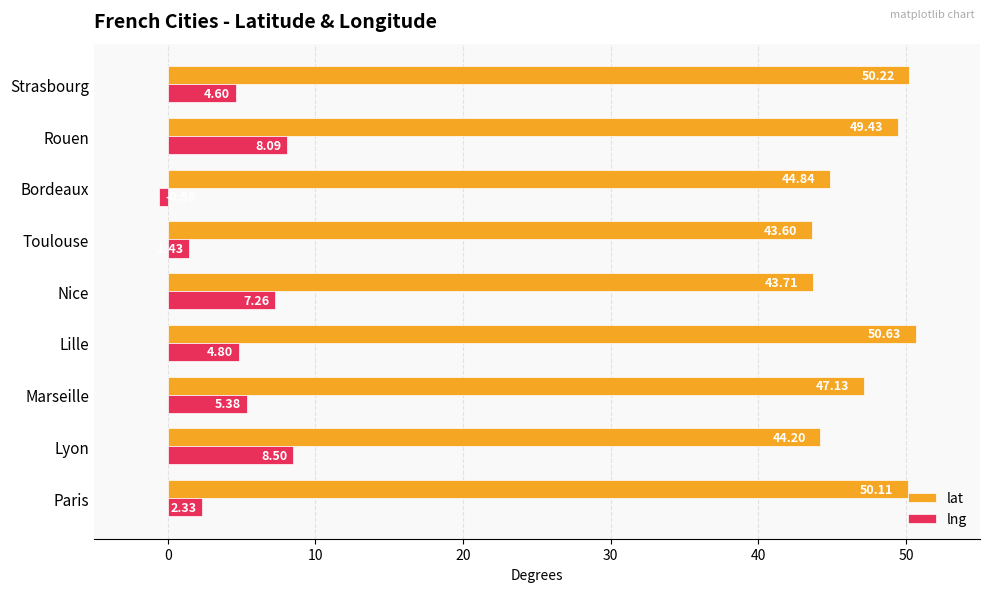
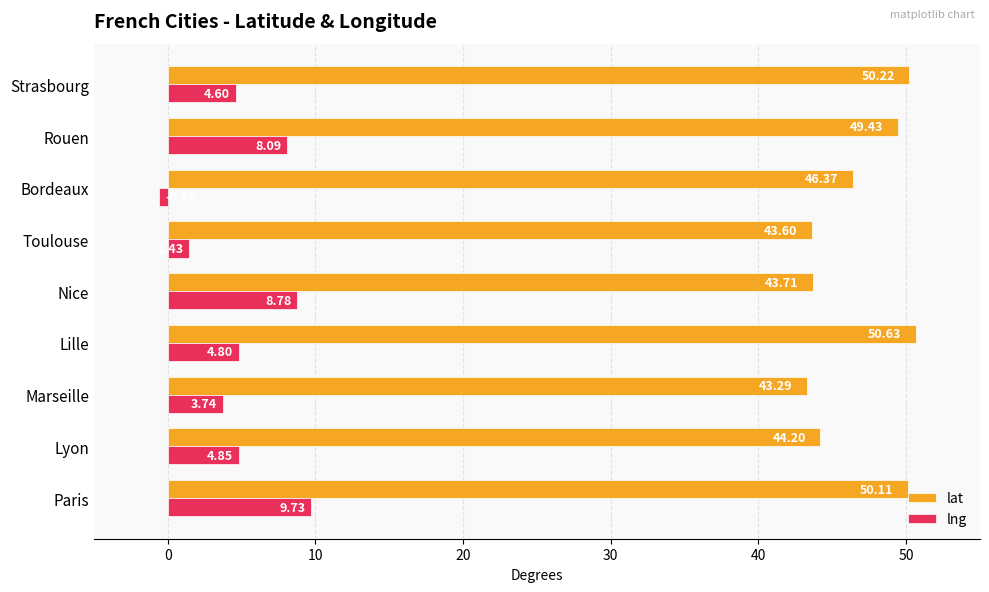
lat, Bordeaux: 44.84 -> 46.37
lng, Nice: 7.26 -> 8.78
lat, Marseille: 47.13 -> 43.29
lng, Marseille: 5.38 -> 3.74
lng, Lyon: 8.50 -> 4.85
lng, Paris: 2.33 -> 9.73
